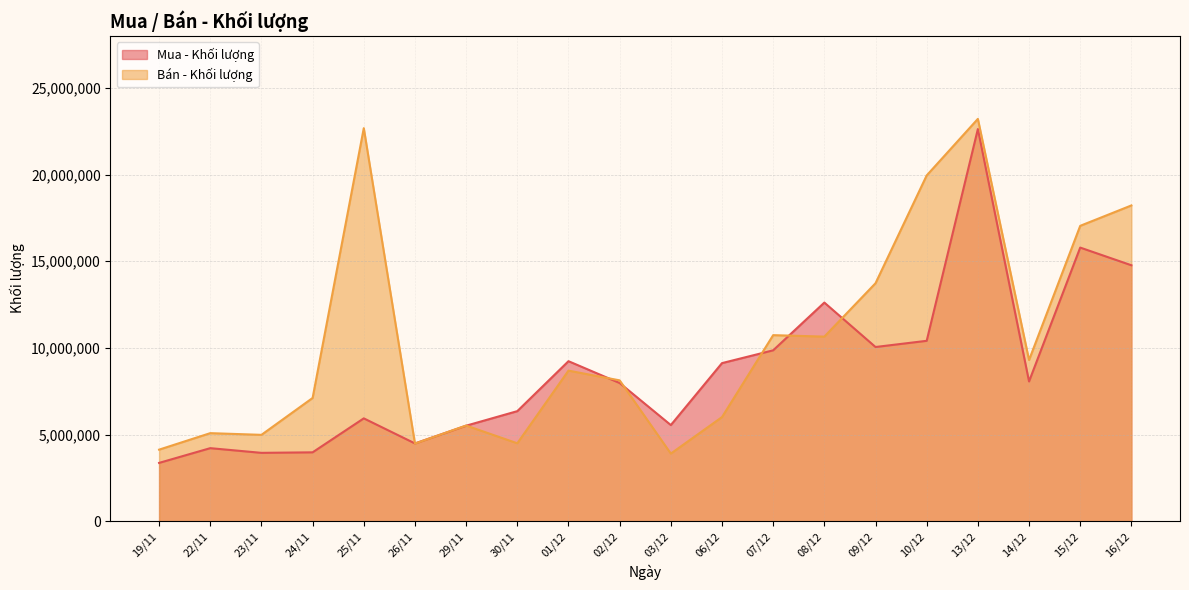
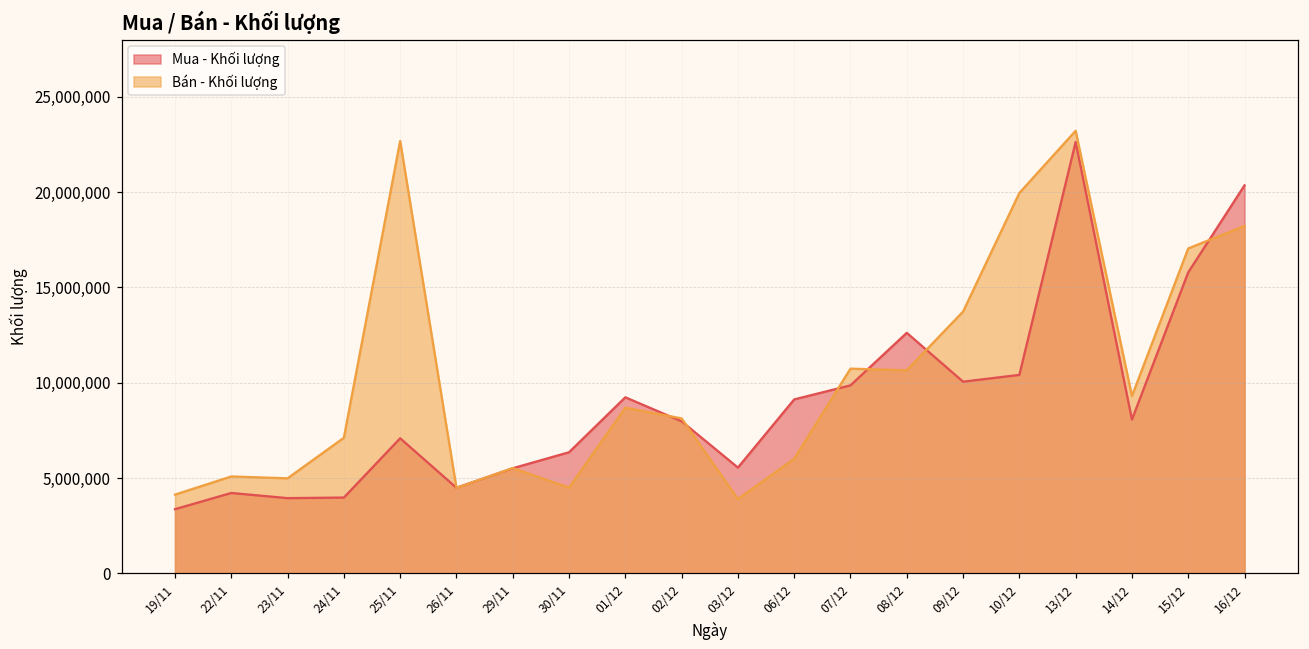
Mua - Khối lượng, 25/11: 5,900,000 -> 7,100,000
Mua - Khối lượng, 16/12: 14,800,000 -> 20,400,000
